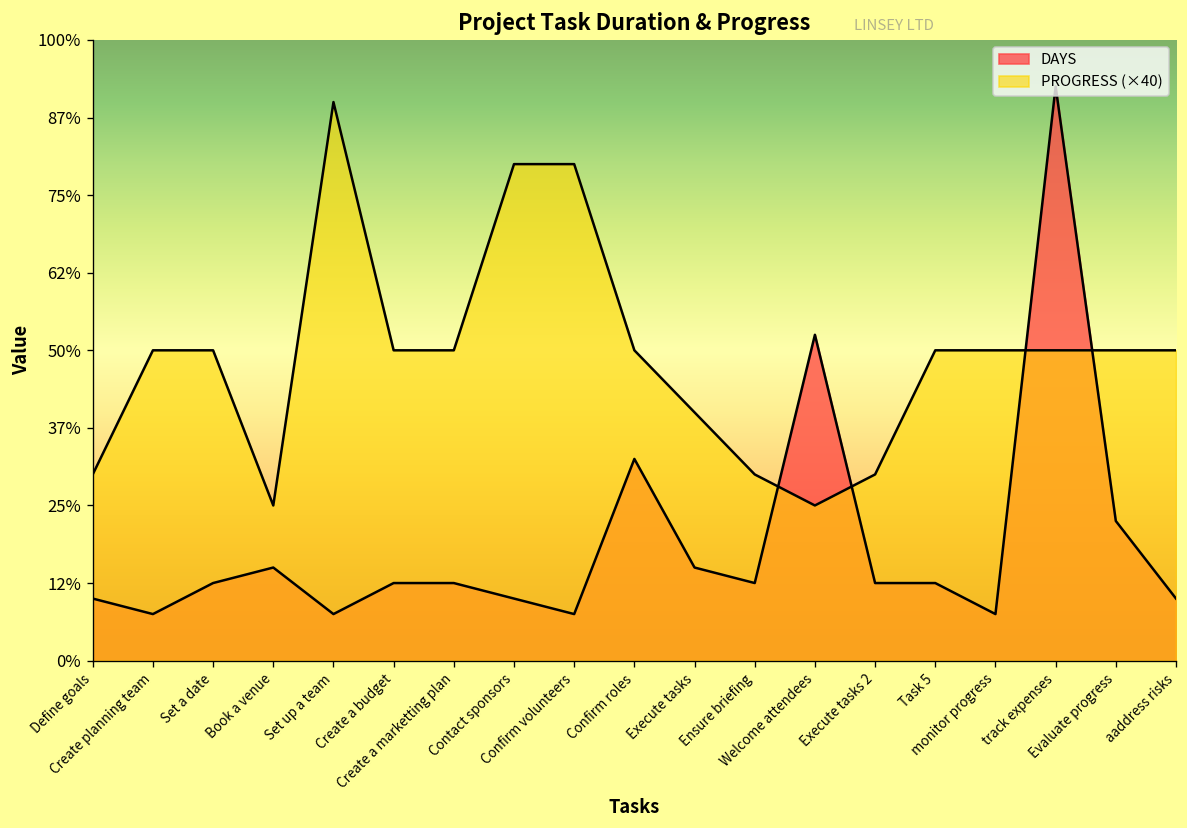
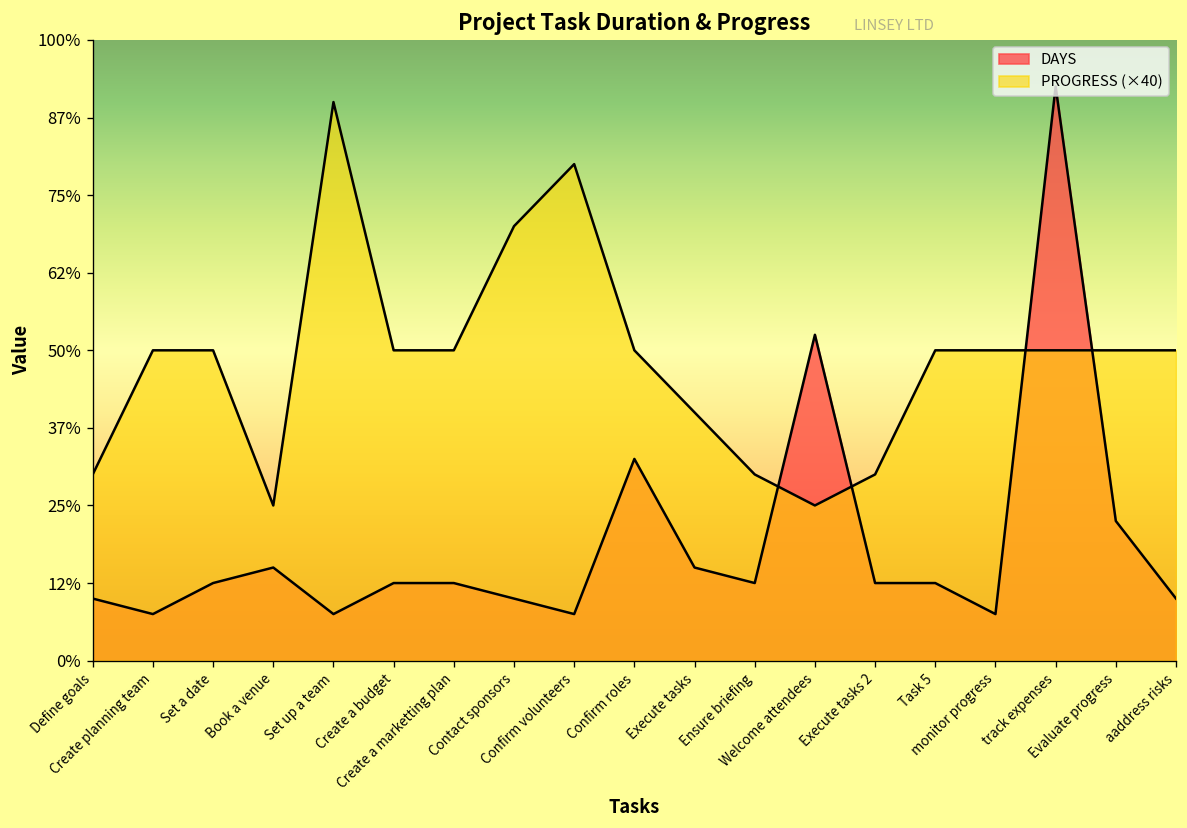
PROGRESS (×40), Contact sponsors: 80% -> 70%
